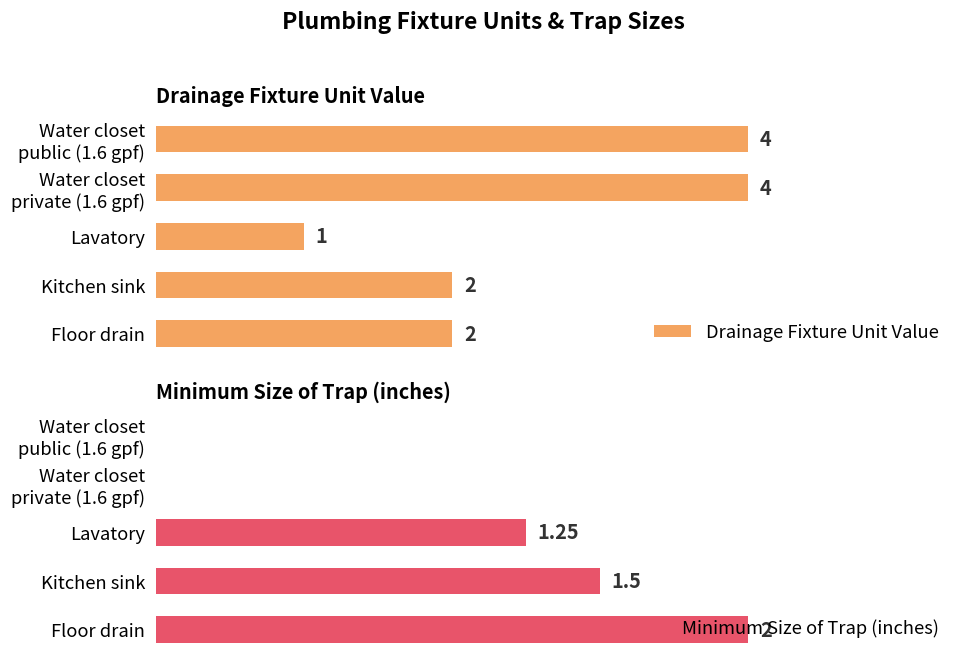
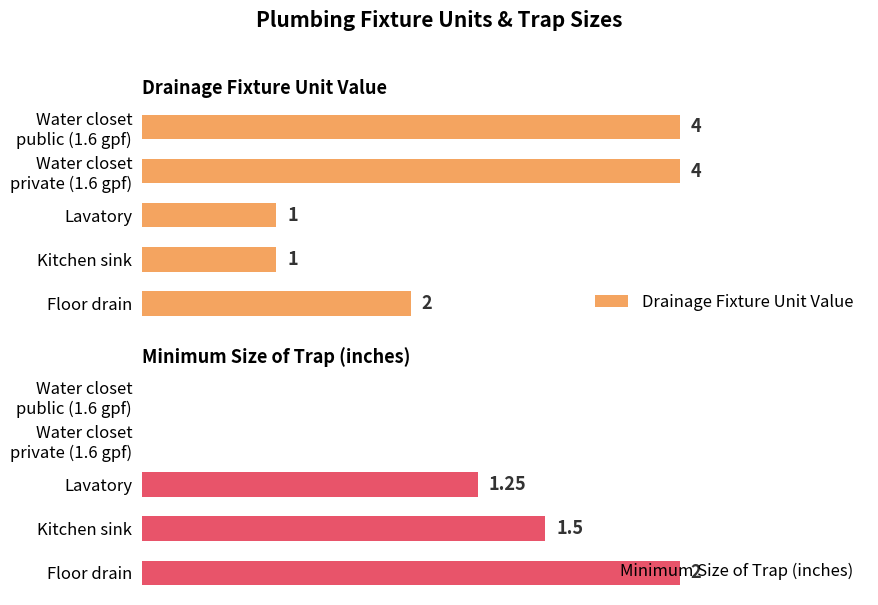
Drainage Fixture Unit Value, Kitchen sink: 2 -> 1
